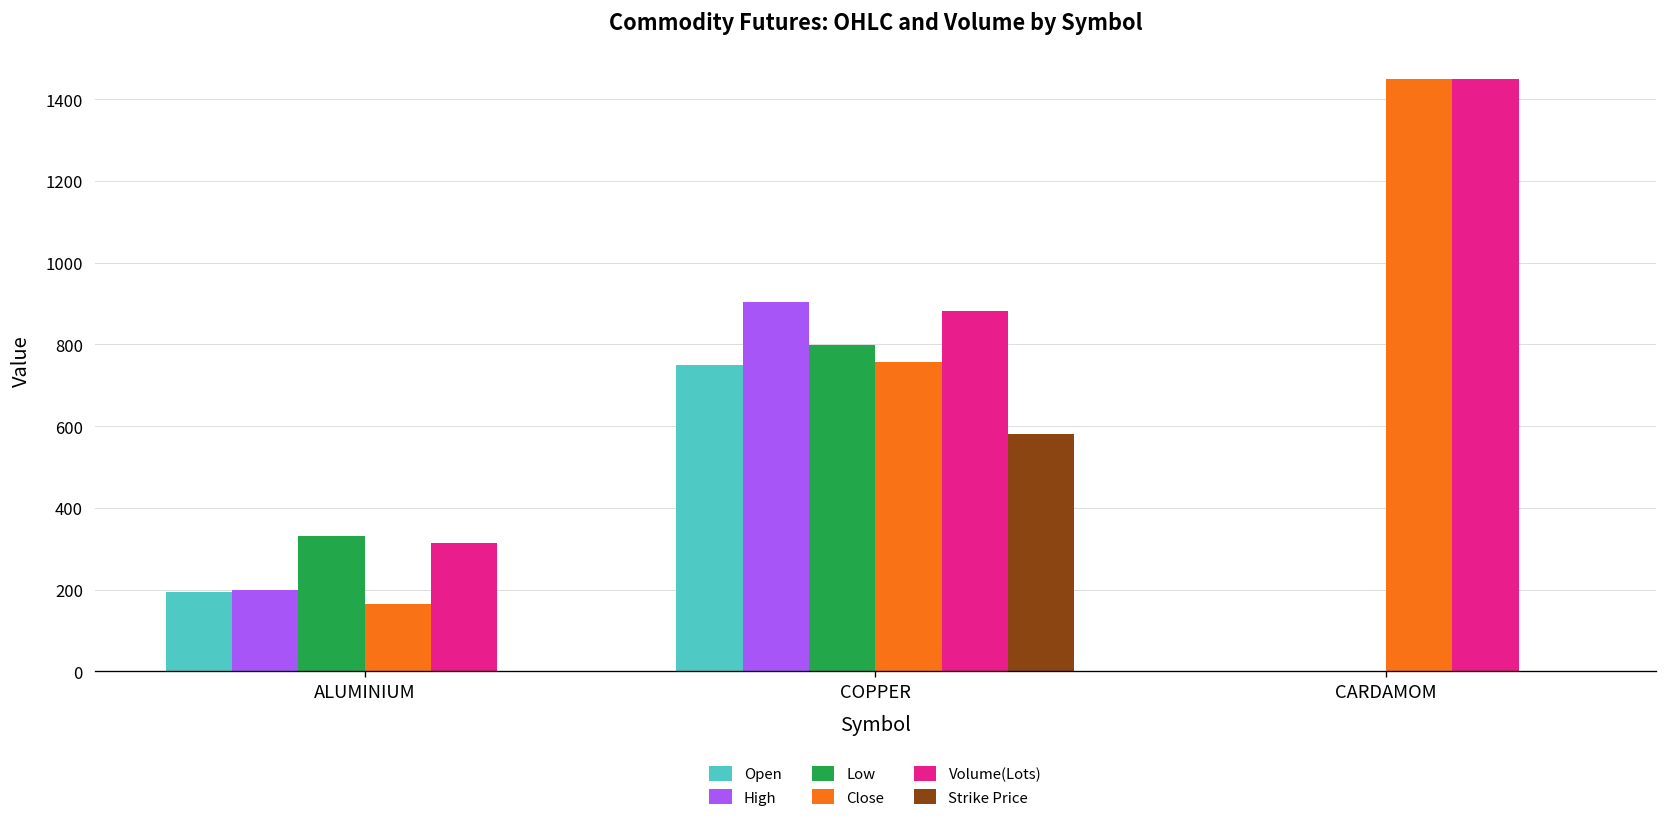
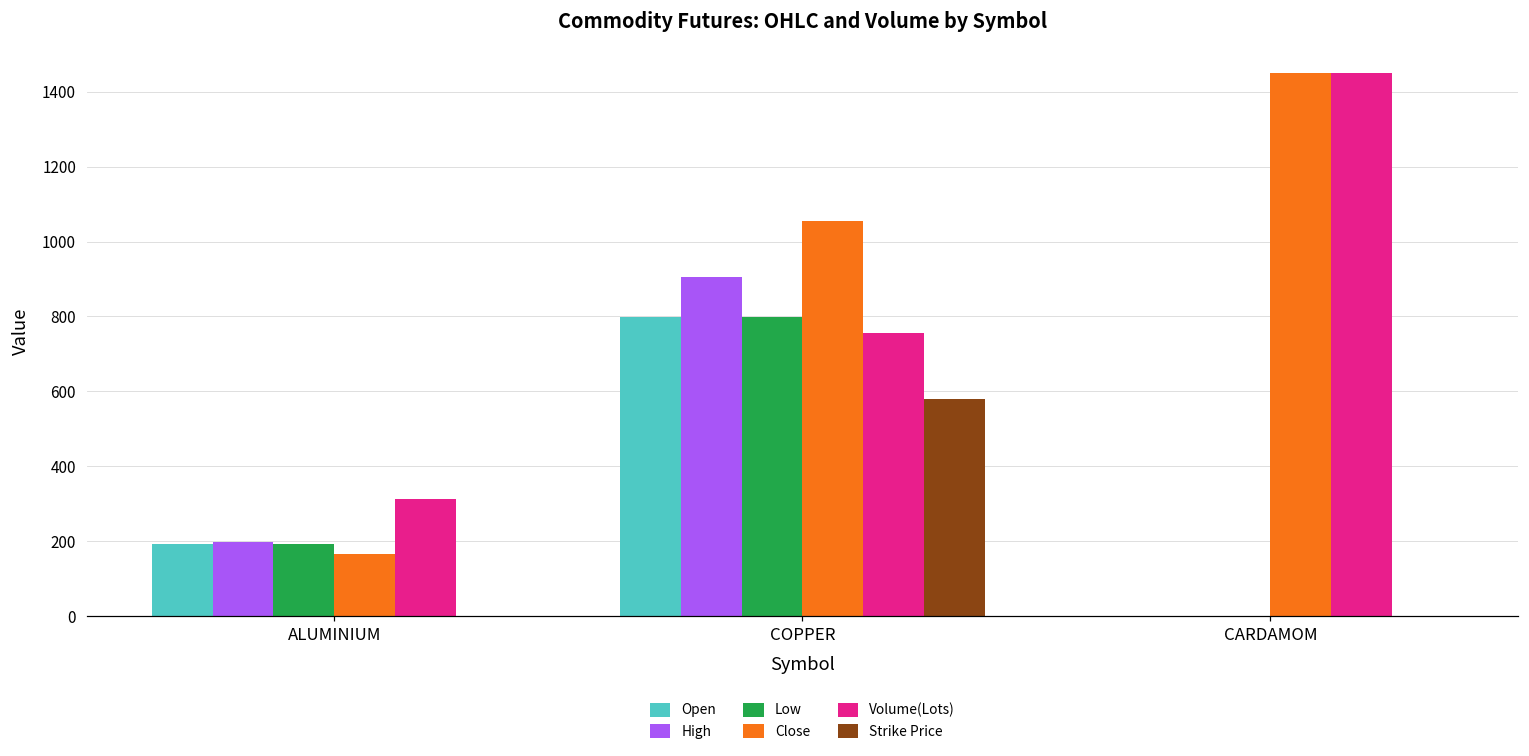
Low, ALUMINIUM: 330 -> 190
Open, COPPER: 750 -> 800
Close, COPPER: 760 -> 1050
Volume(Lots), COPPER: 880 -> 760
